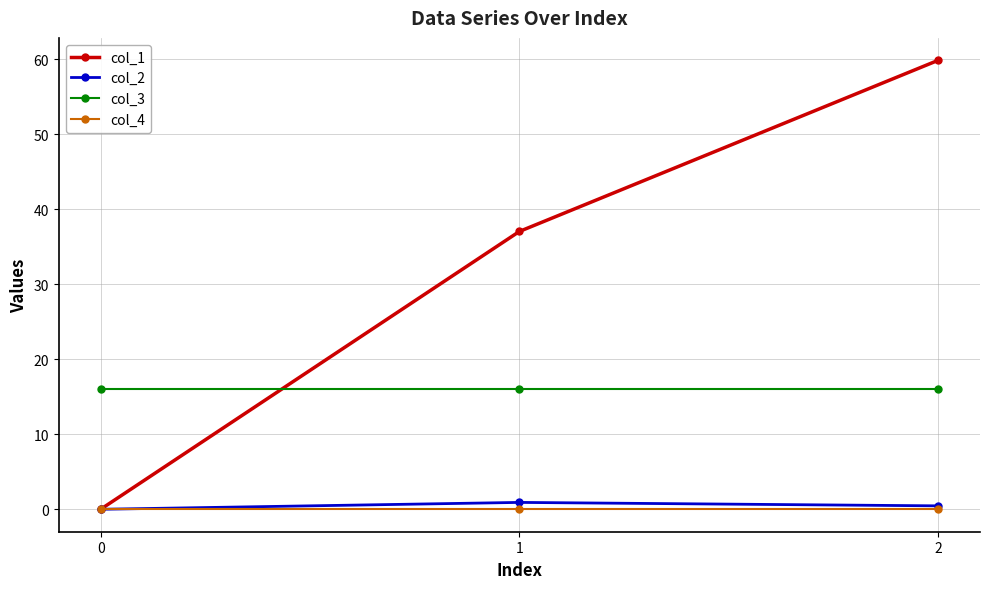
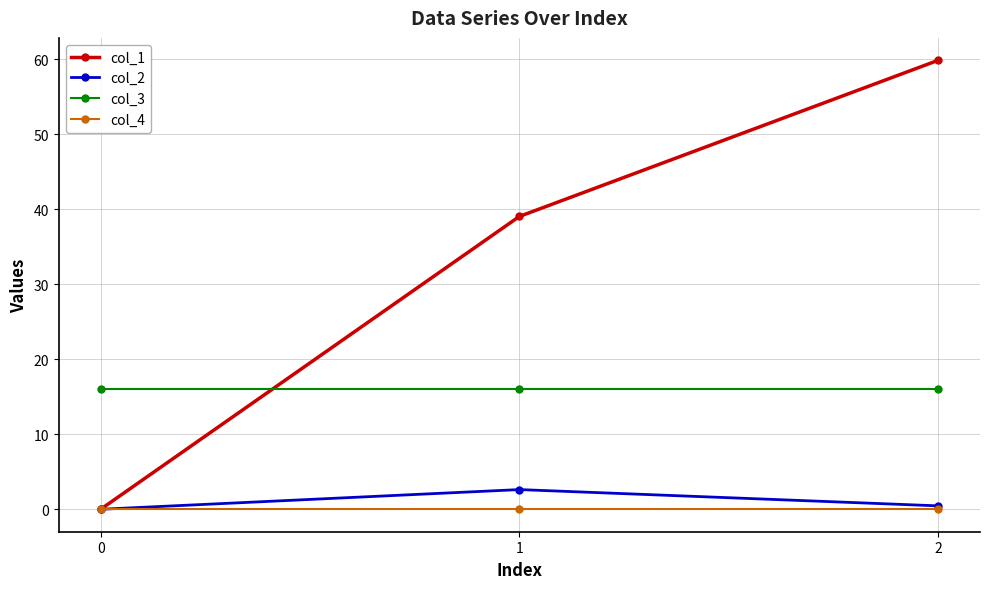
col_1, 1: 37 -> 39
col_2, 1: 1 -> 3
